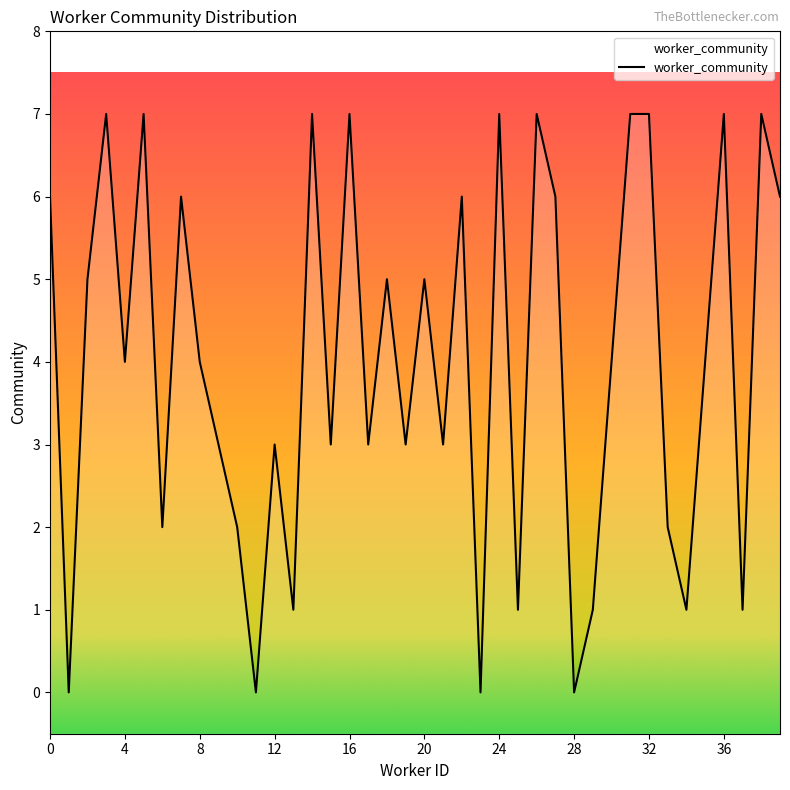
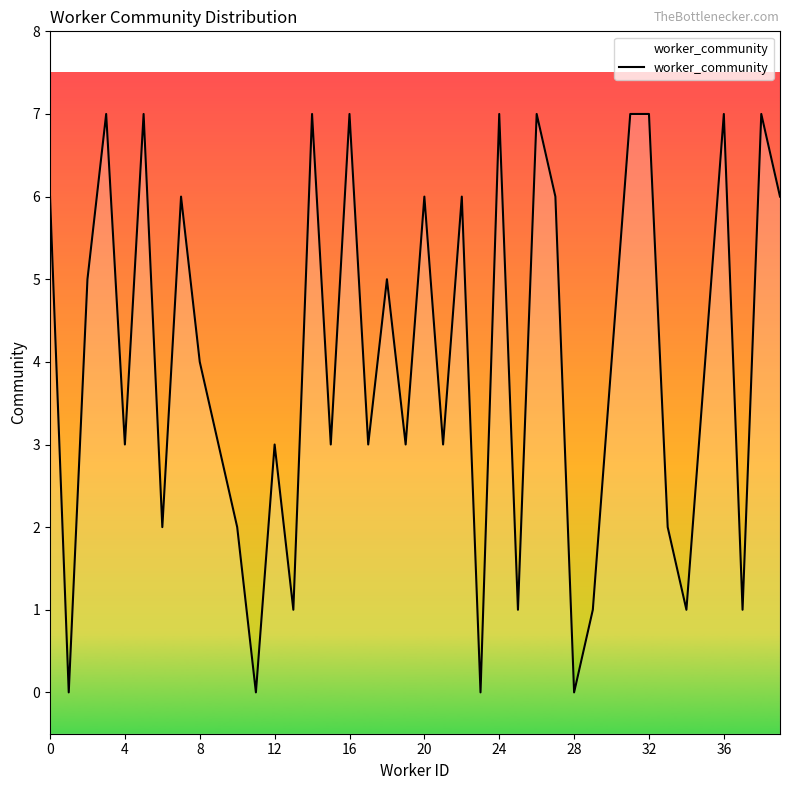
4: 4 -> 3
20: 5 -> 6
